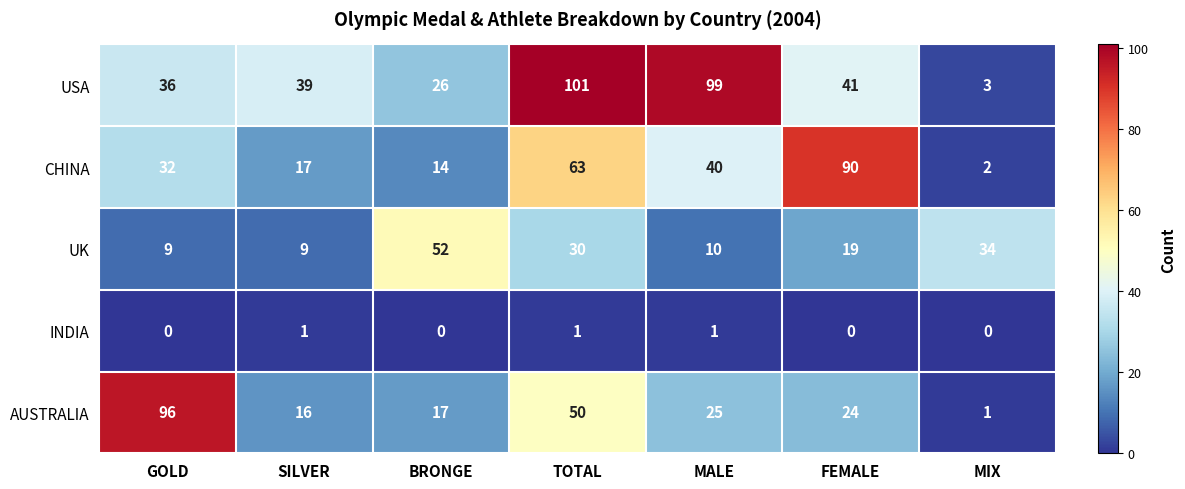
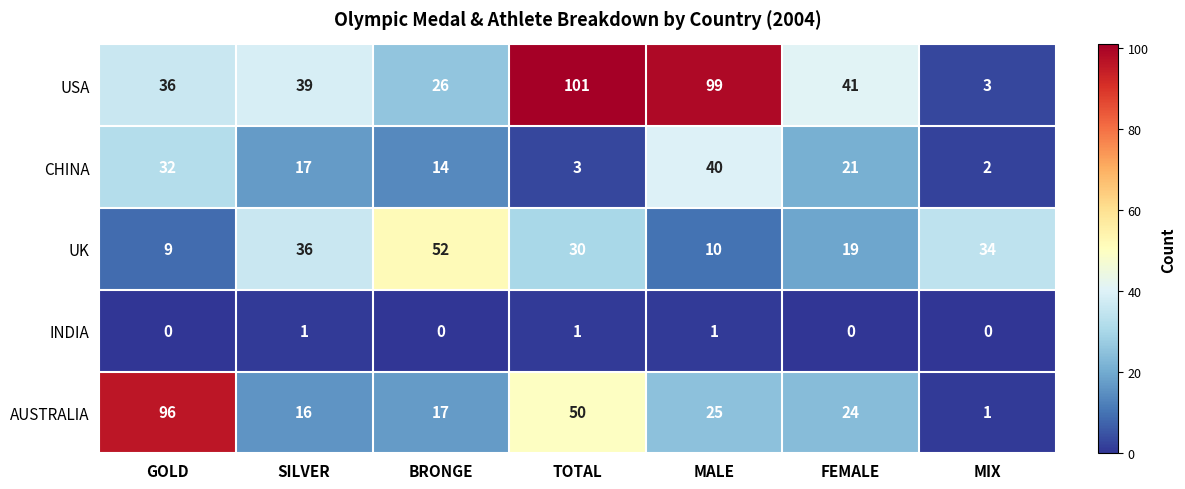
CHINA, TOTAL: 63 -> 3
CHINA, FEMALE: 90 -> 21
UK, SILVER: 9 -> 36
